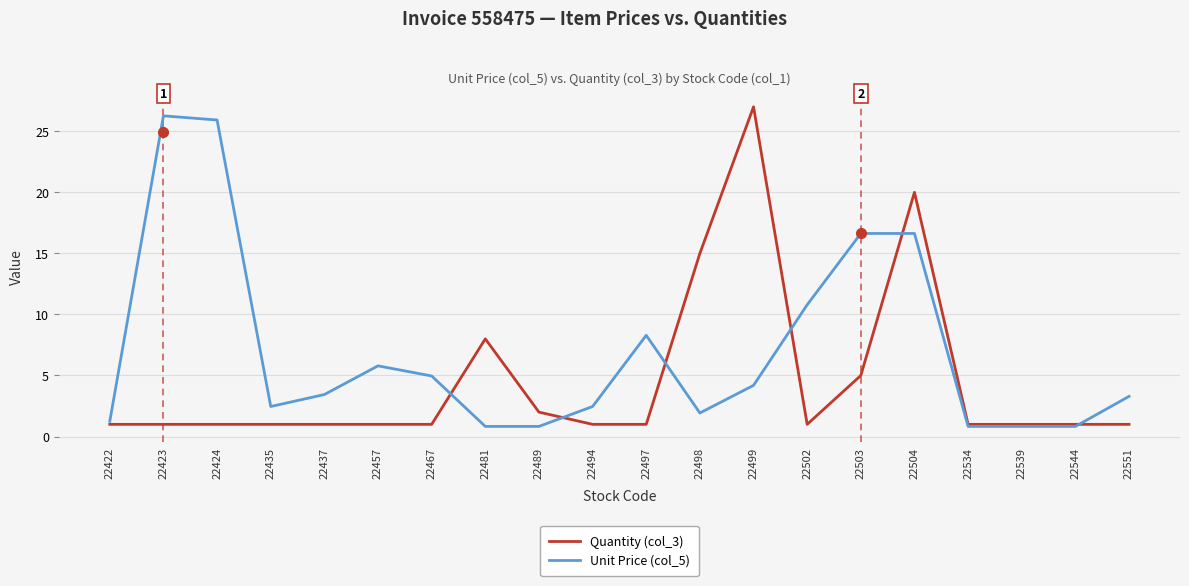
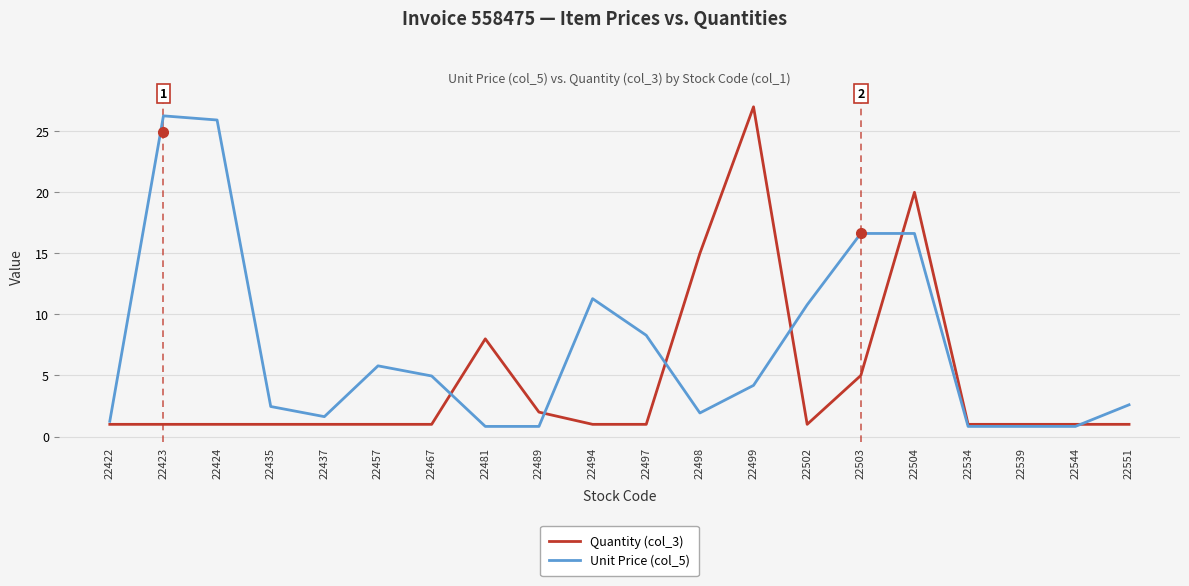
Unit Price (col_5), 22437: 3.4 -> 1.6
Unit Price (col_5), 22494: 2.5 -> 11.3
Unit Price (col_5), 22551: 3.3 -> 2.6
